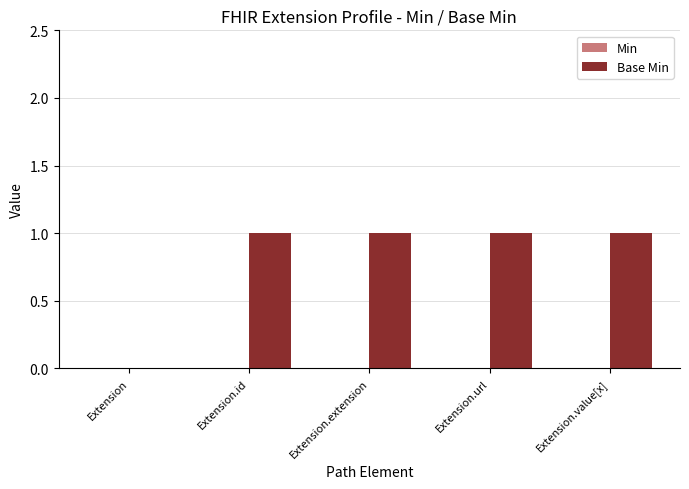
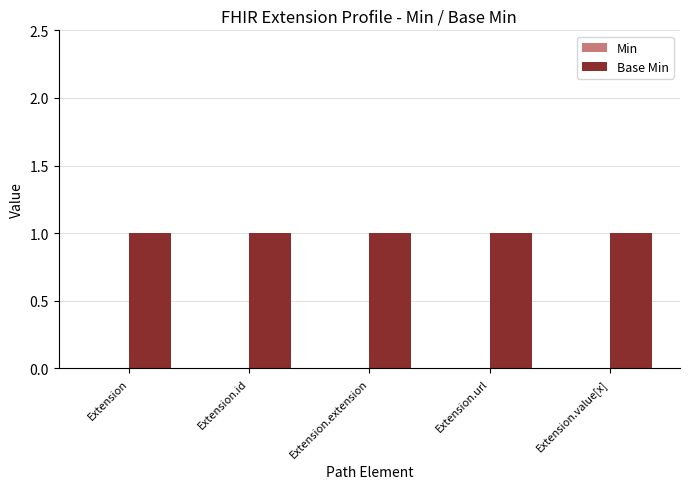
Base Min, Extension: 0 -> 1
